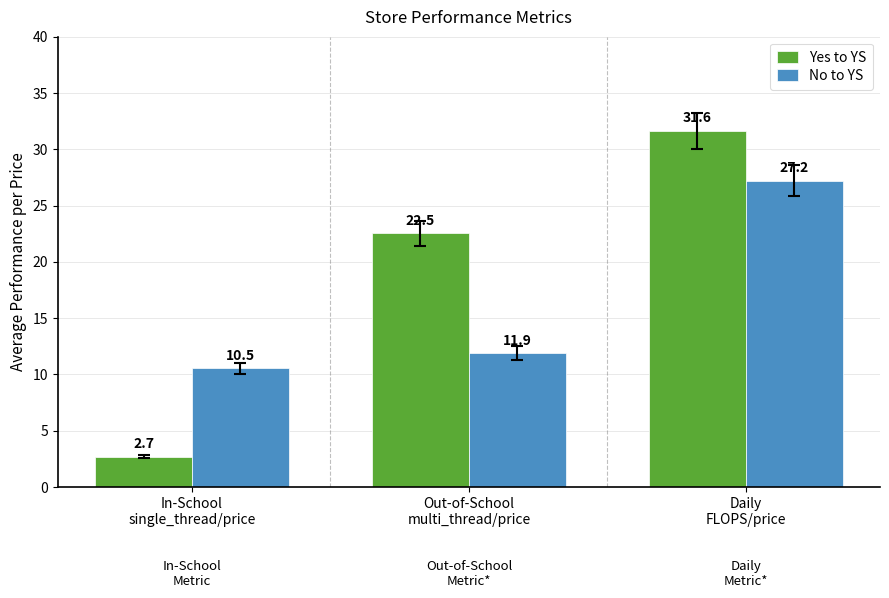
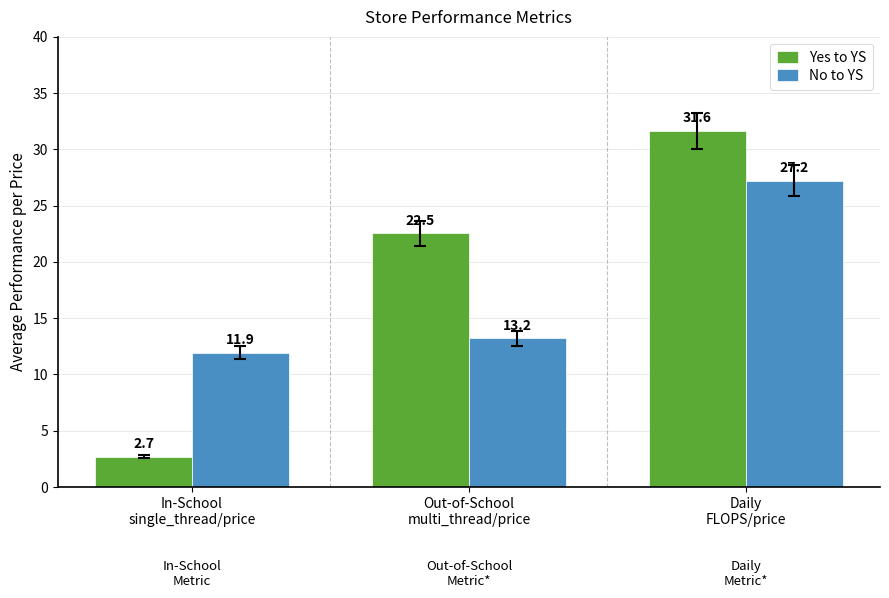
No to YS, In-School single_thread/price: 10.5 -> 11.9
No to YS, Out-of-School multi_thread/price: 11.9 -> 13.2
